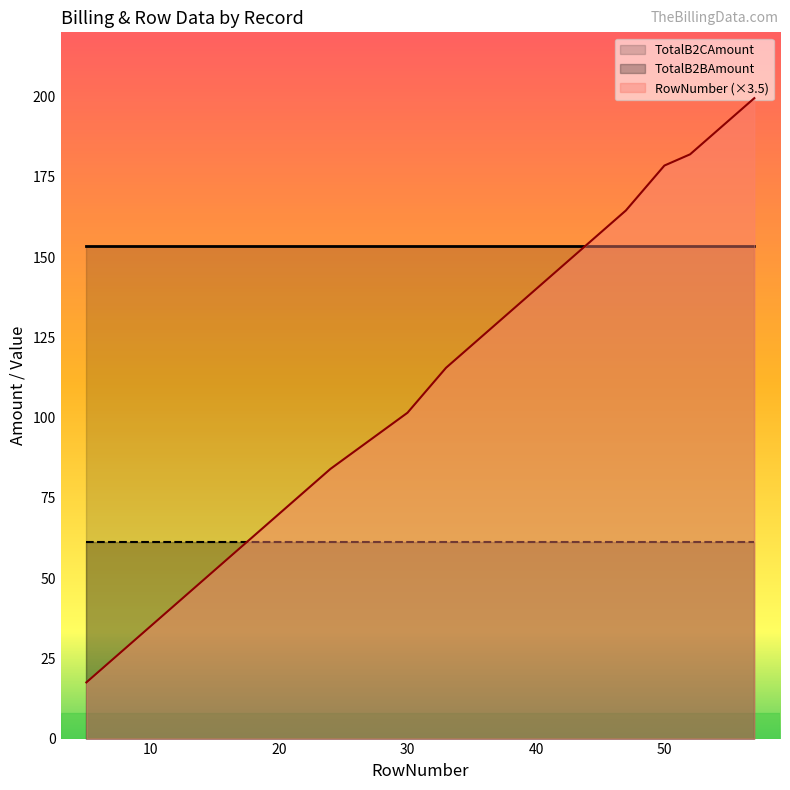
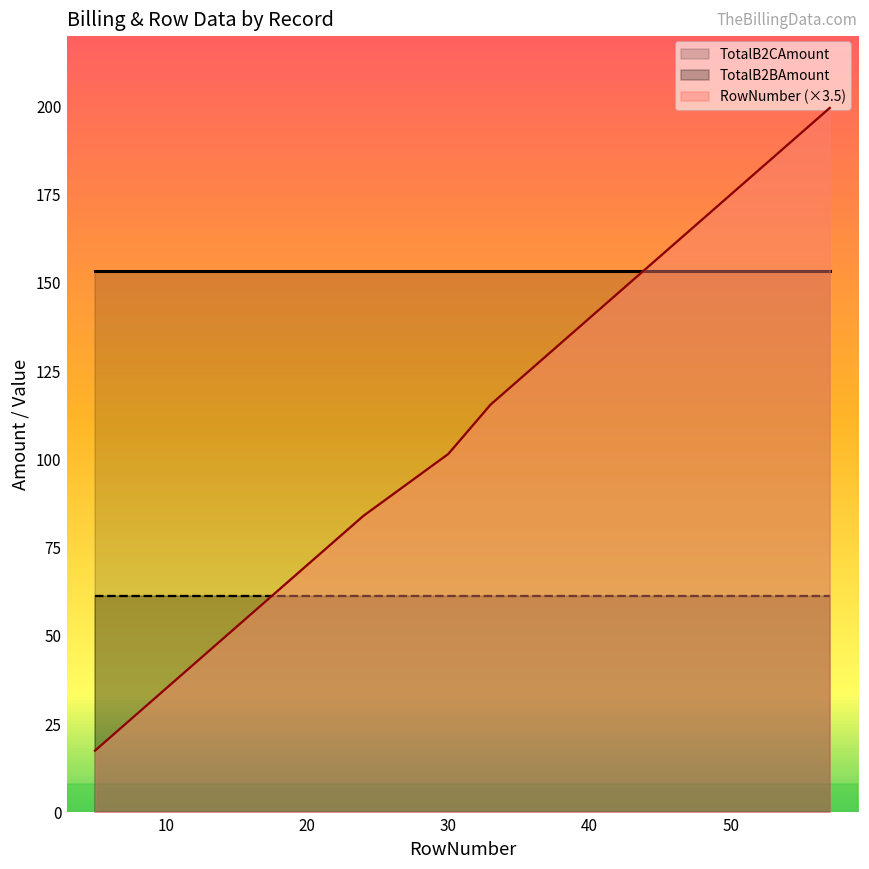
RowNumber (×3.5), 50: 179 -> 175
